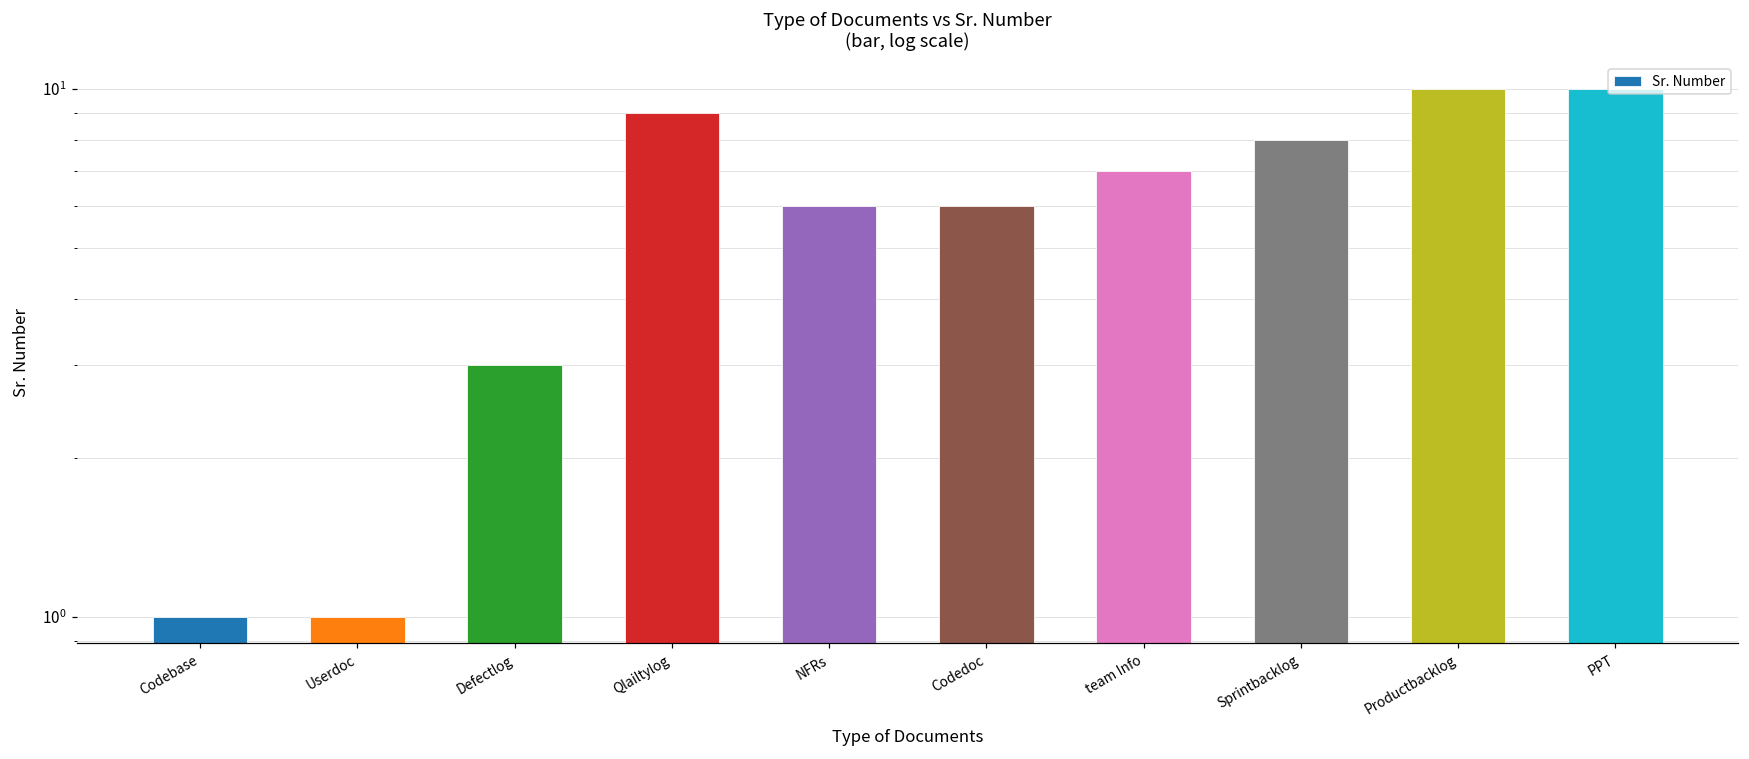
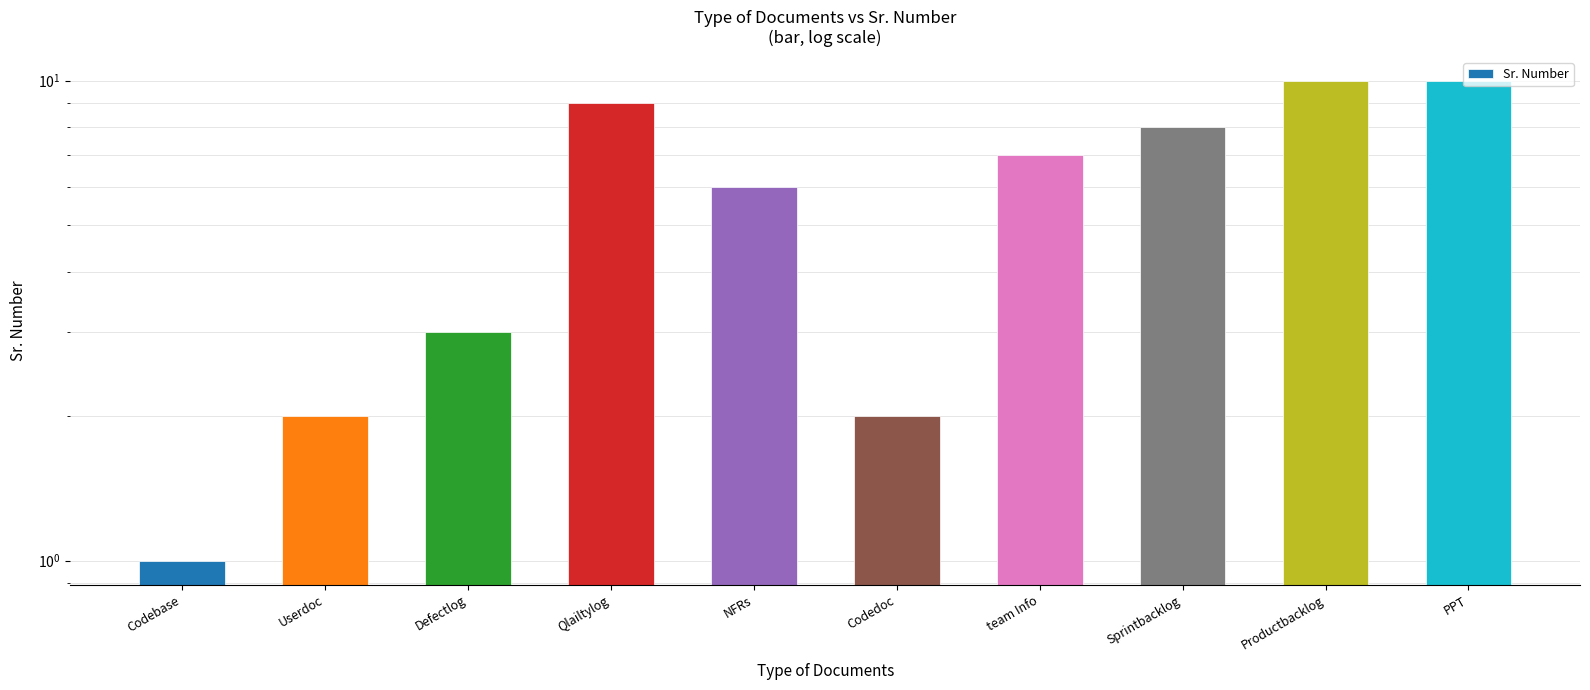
Userdoc: 1 -> 2
Codedoc: 6 -> 2
